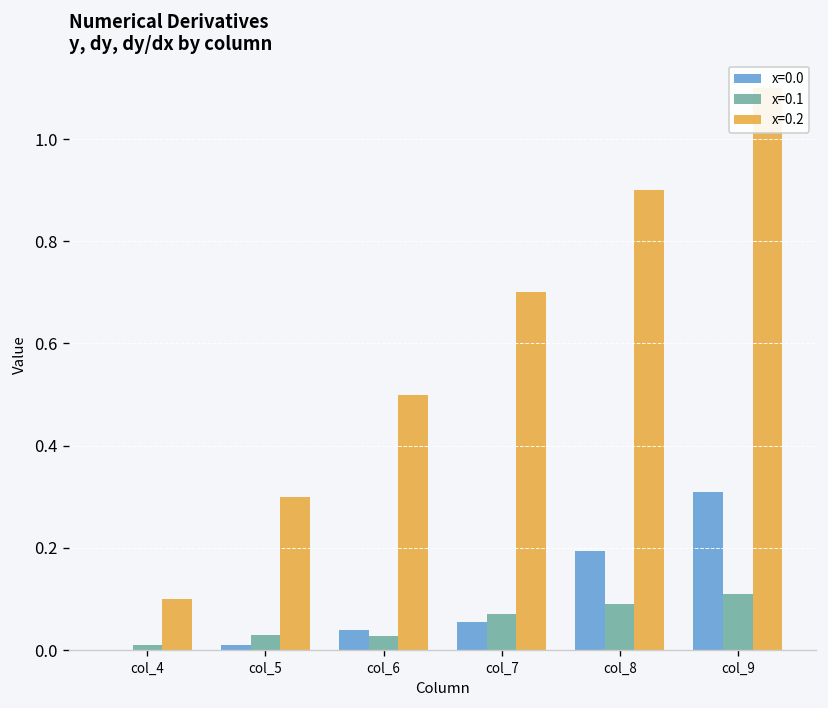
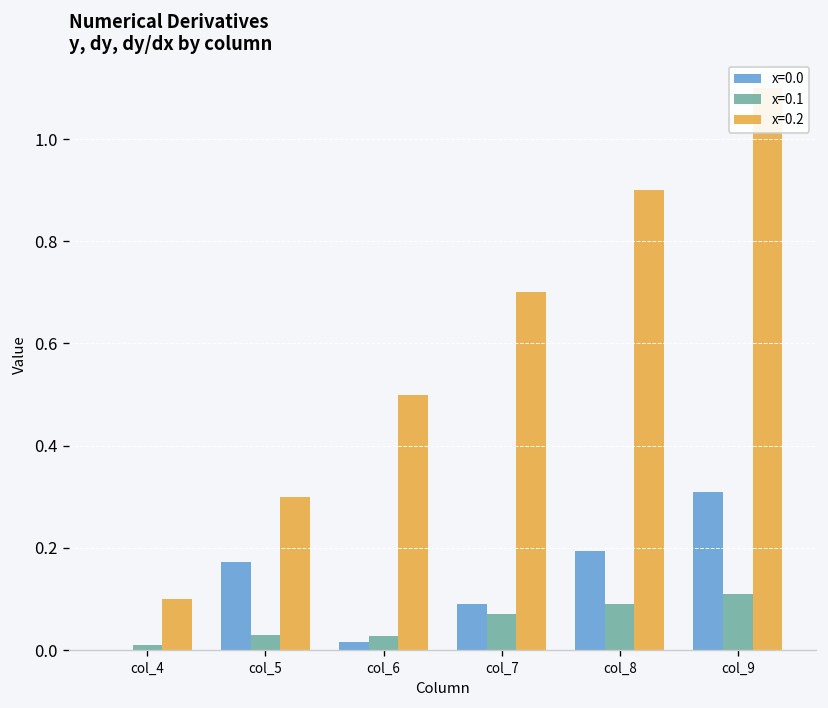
x=0.0, col_5: 0.01 -> 0.17
x=0.0, col_6: 0.04 -> 0.02
x=0.0, col_7: 0.05 -> 0.09
